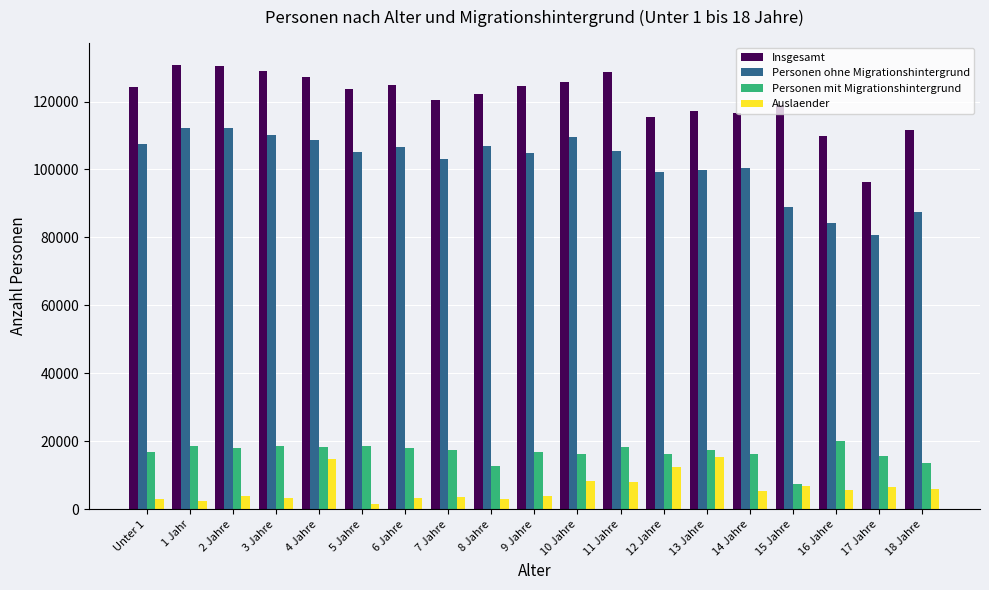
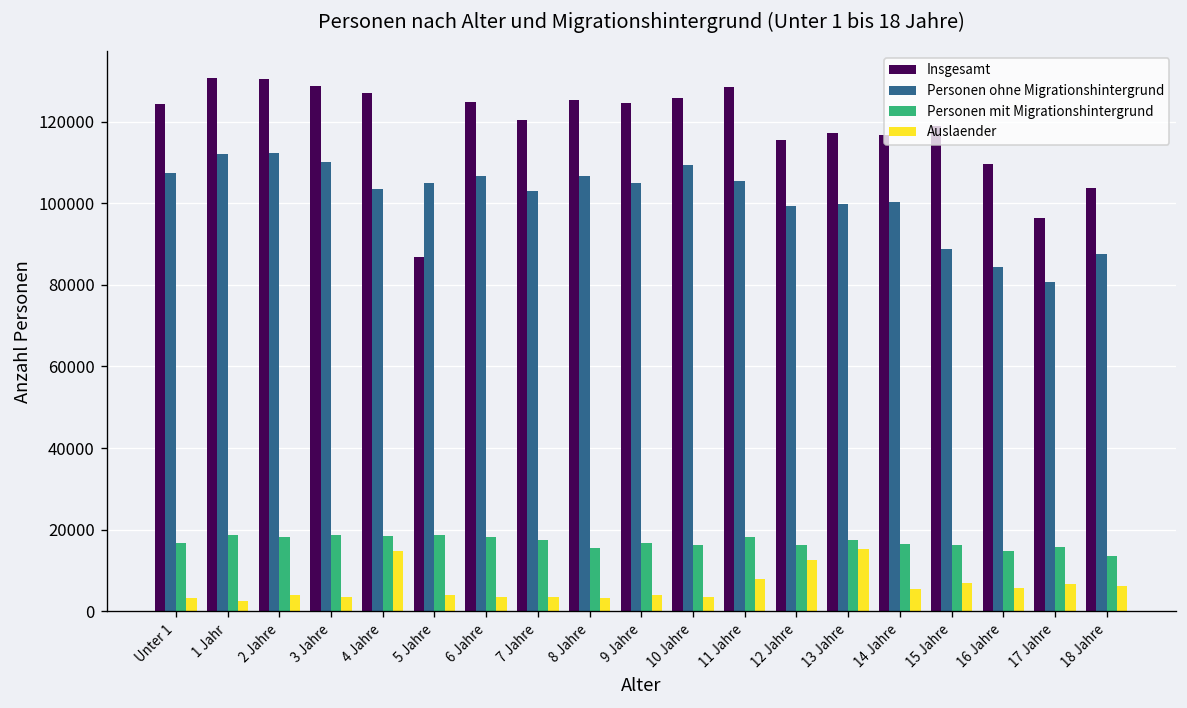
Personen ohne Migrationshintergrund, 4 Jahre: 109000 -> 103000
Insgesamt, 5 Jahre: 124000 -> 87000
Auslaender, 5 Jahre: 1000 -> 4000
Insgesamt, 8 Jahre: 122000 -> 125000
Personen mit Migrationshintergrund, 8 Jahre: 13000 -> 15000
Auslaender, 10 Jahre: 8000 -> 3000
Personen mit Migrationshintergrund, 15 Jahre: 7000 -> 16000
Personen mit Migrationshintergrund, 16 Jahre: 20000 -> 15000
Insgesamt, 18 Jahre: 112000 -> 104000
